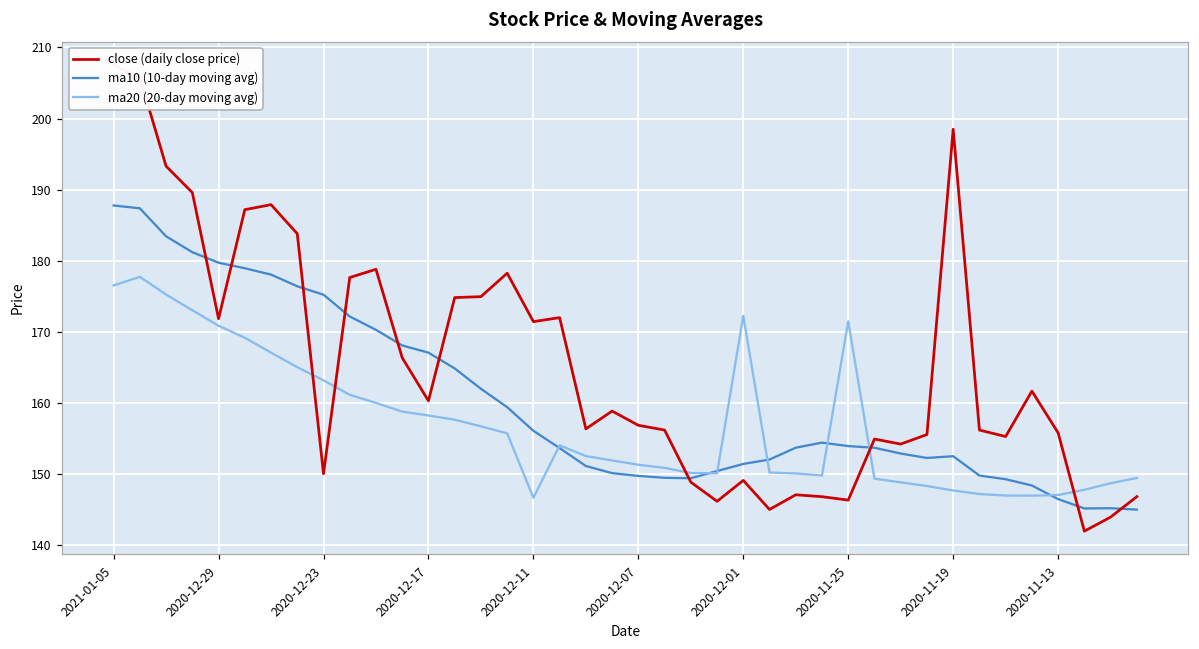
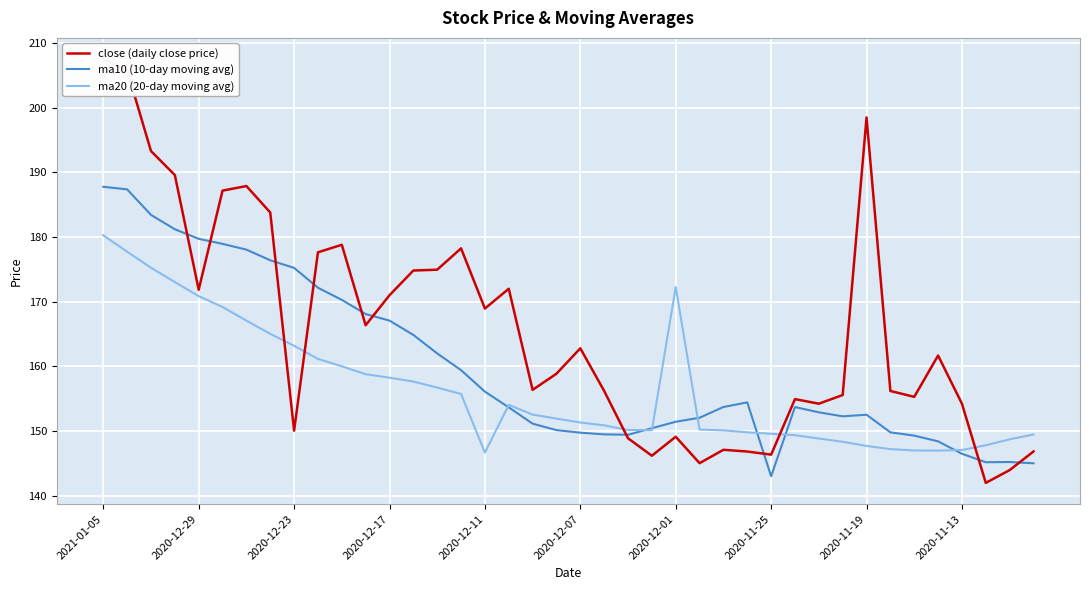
ma20 (20-day moving avg), 2021-01-05: 177 -> 180
close (daily close price), 2020-12-17: 160 -> 171
close (daily close price), 2020-12-11: 171 -> 169
close (daily close price), 2020-12-07: 157 -> 163
ma10 (10-day moving avg), 2020-11-25: 154 -> 143
ma20 (20-day moving avg), 2020-11-25: 171 -> 150
close (daily close price), 2020-11-13: 156 -> 154
